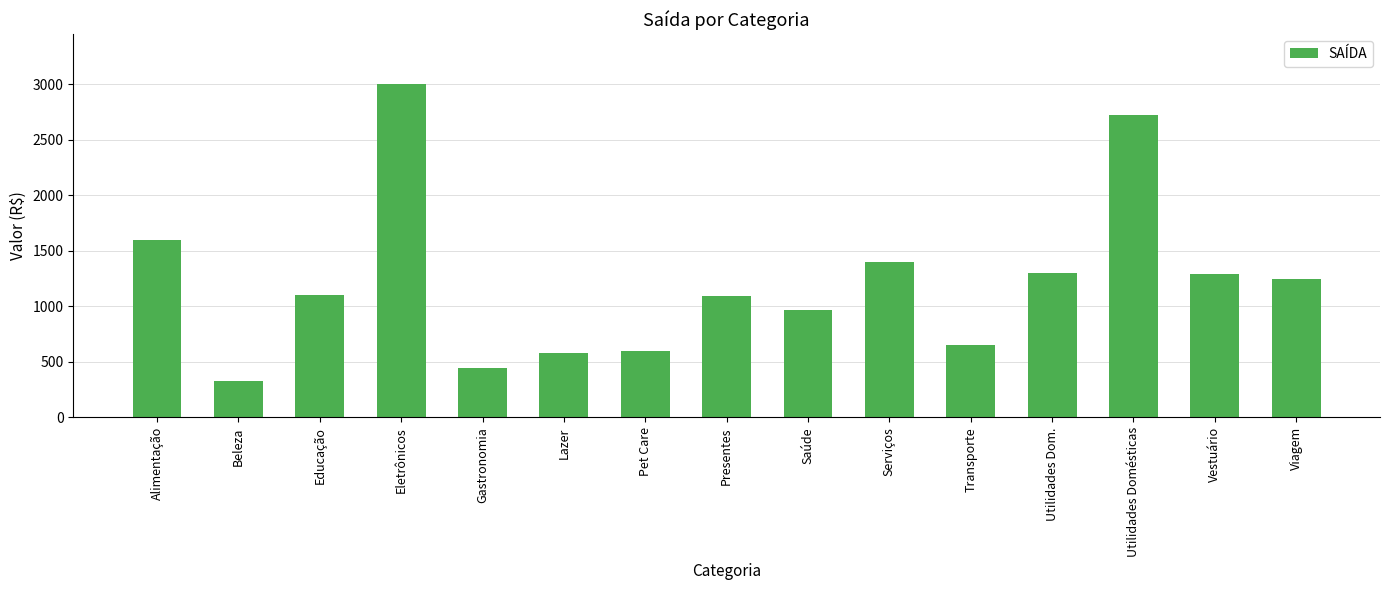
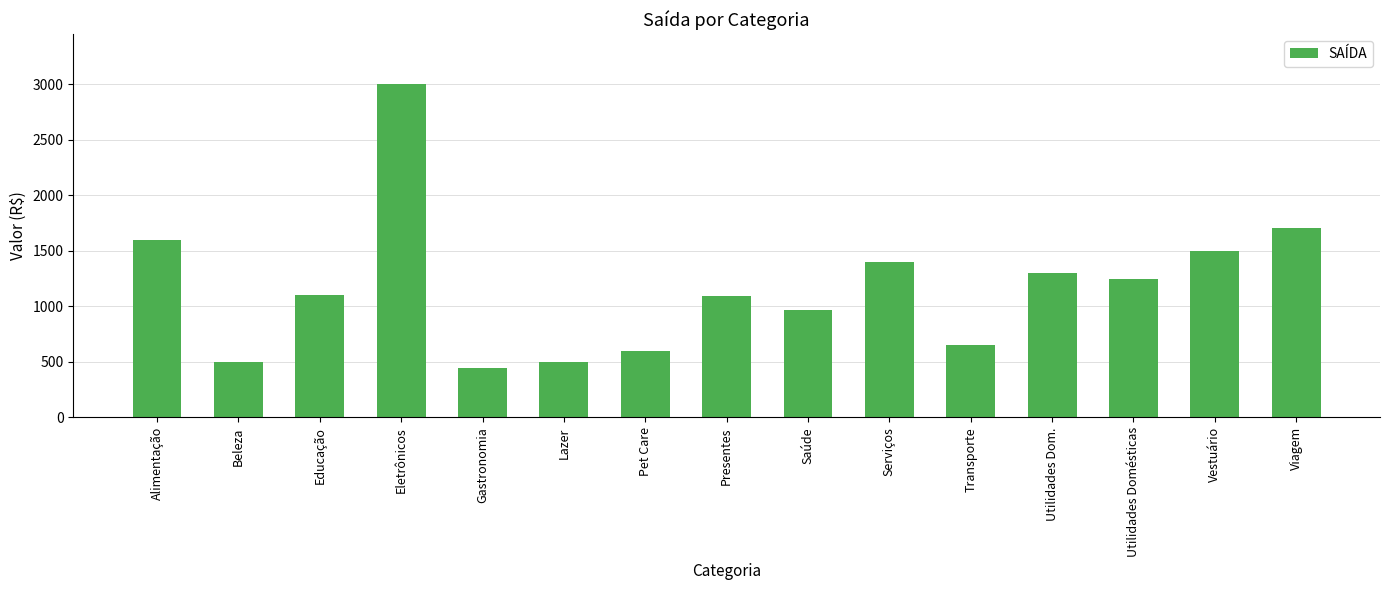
Beleza: 330 -> 500
Lazer: 580 -> 500
Utilidades Domésticas: 2720 -> 1250
Vestuário: 1290 -> 1500
Viagem: 1250 -> 1710
